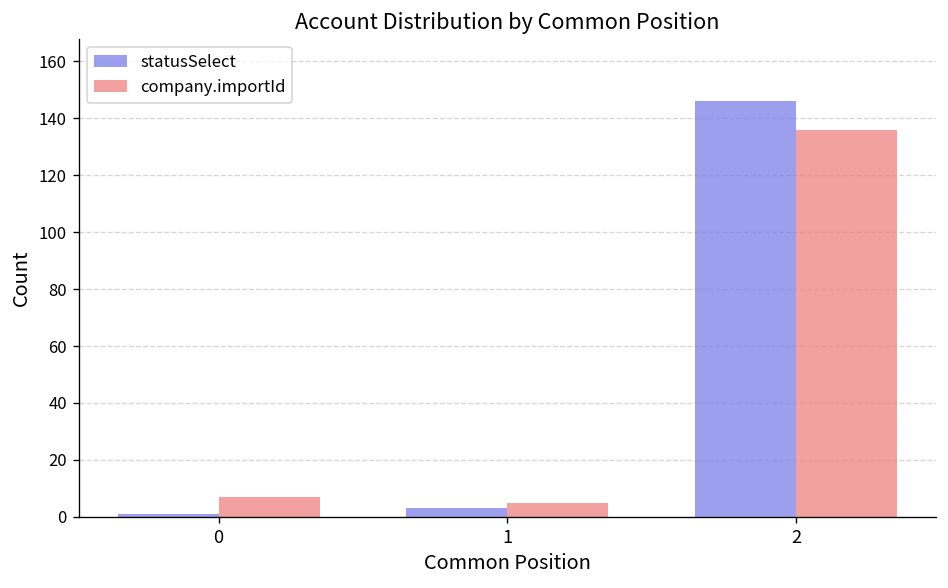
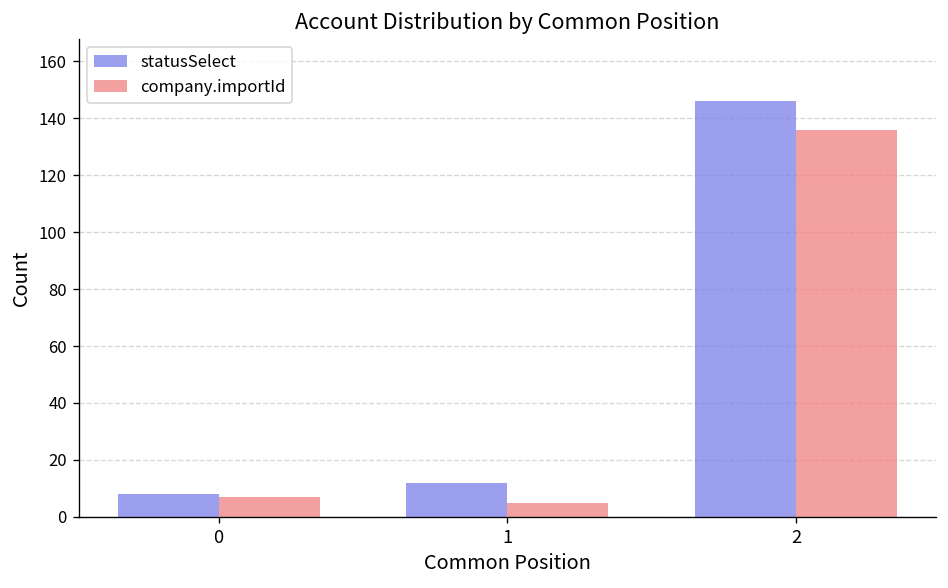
statusSelect, 0: 1 -> 8
statusSelect, 1: 3 -> 12
